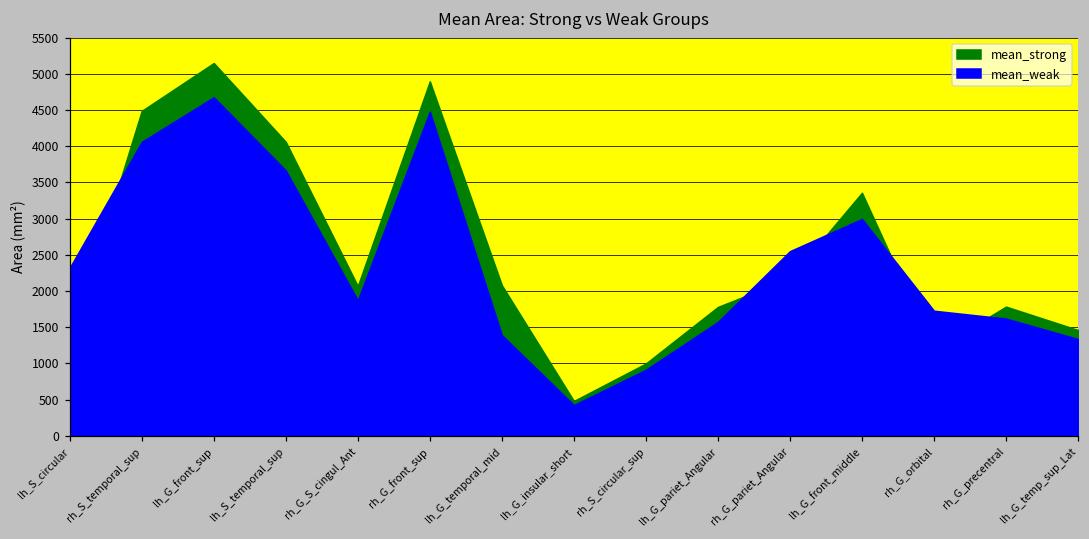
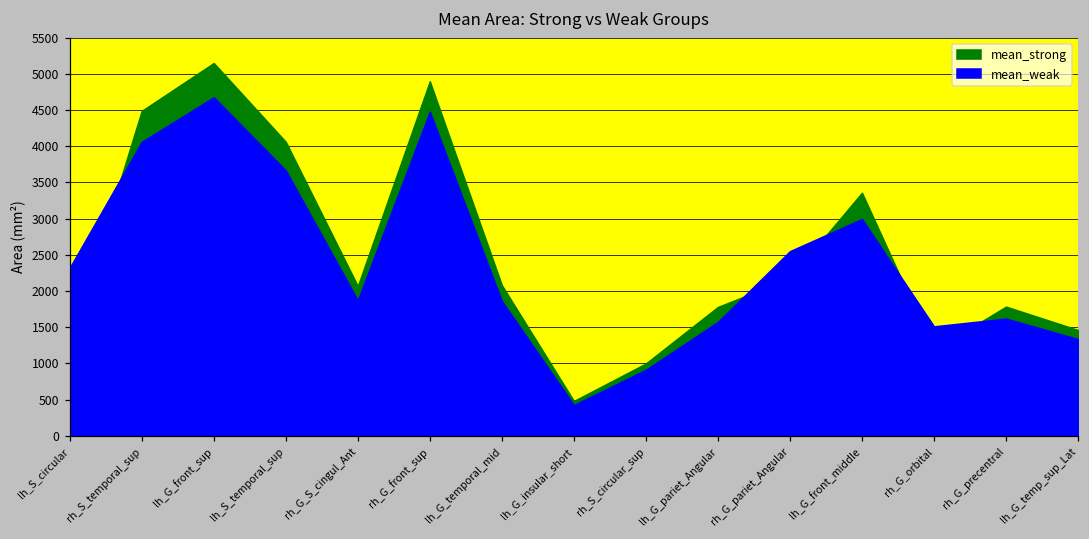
mean_weak, lh_G_temporal_mid: 1400 -> 1900
mean_weak, rh_G_orbital: 1700 -> 1500
